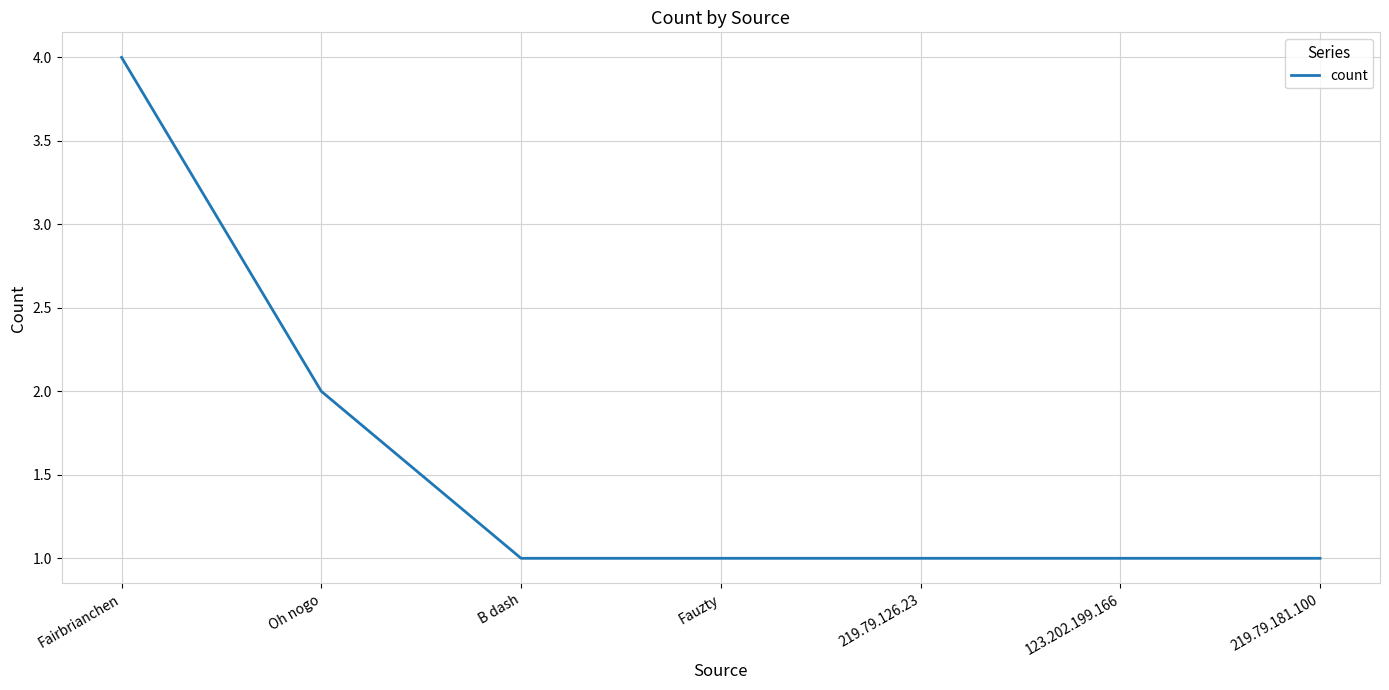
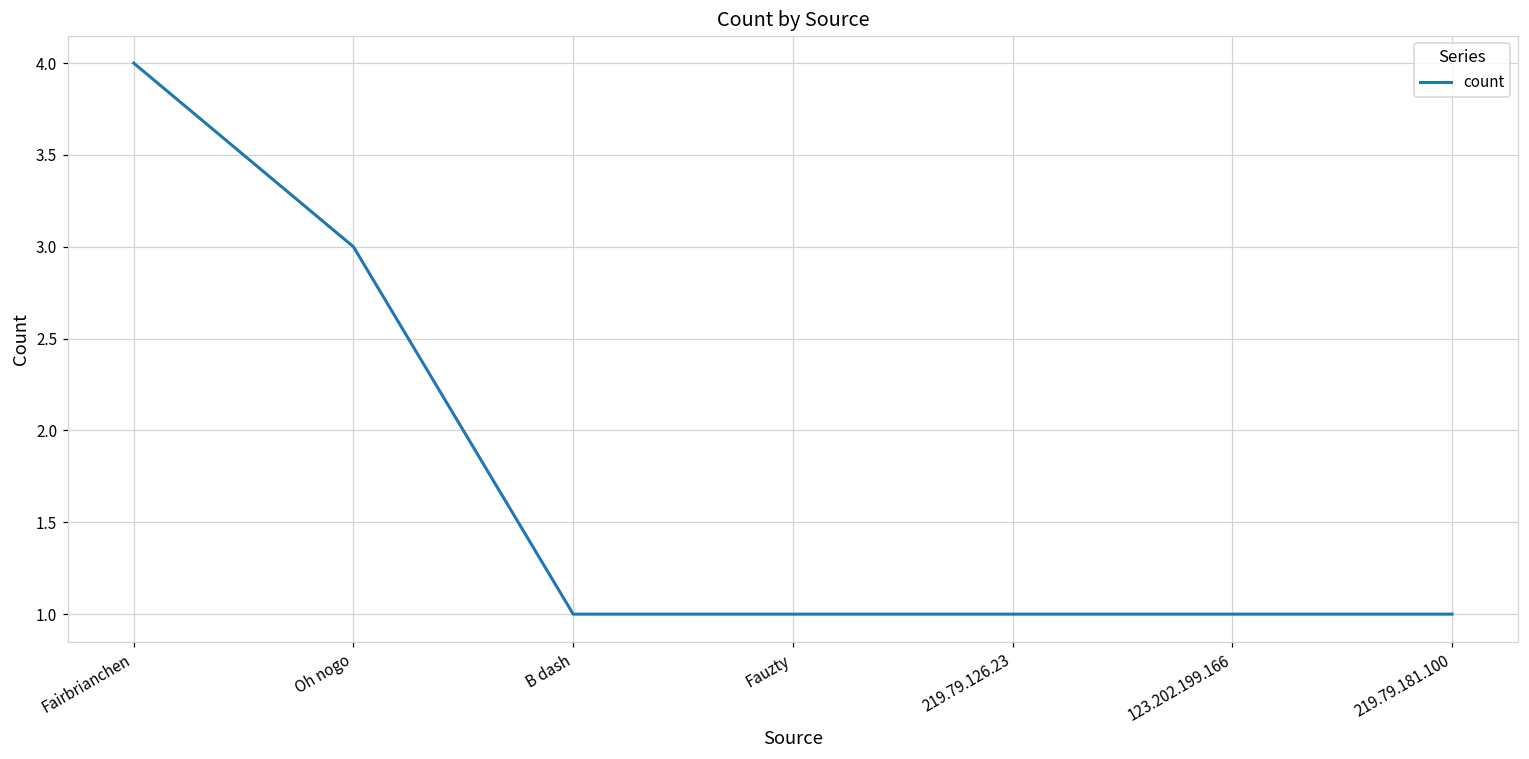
Oh nogo: 2 -> 3
